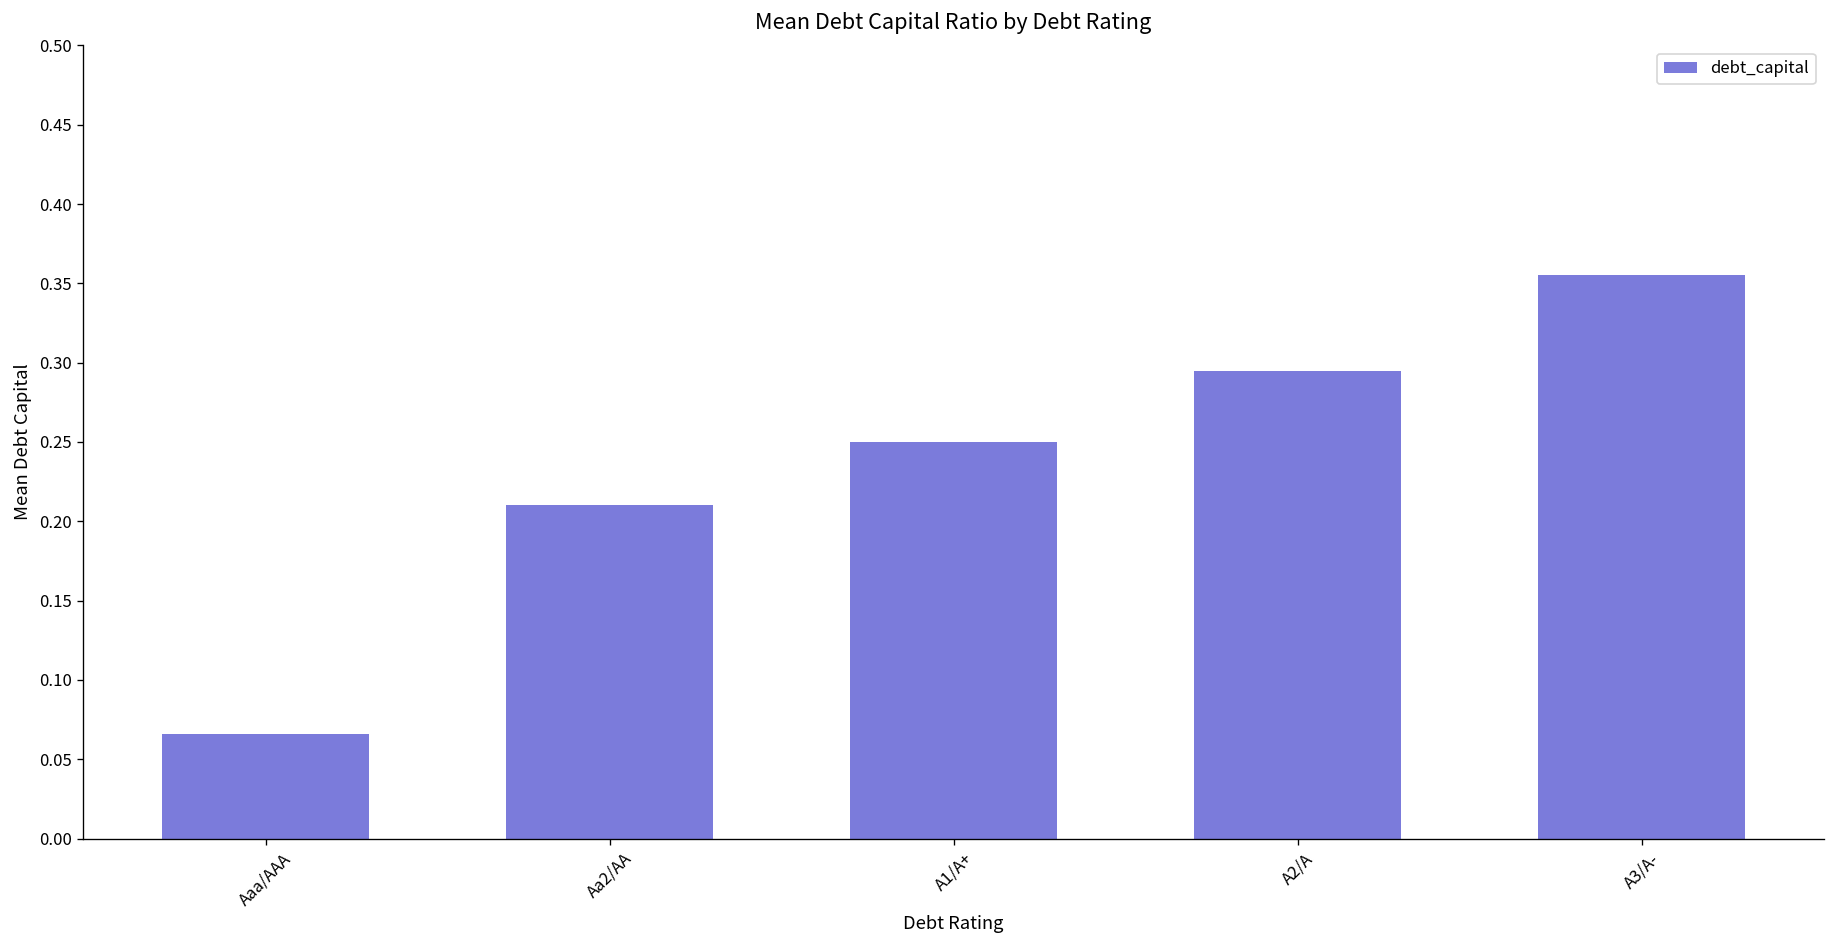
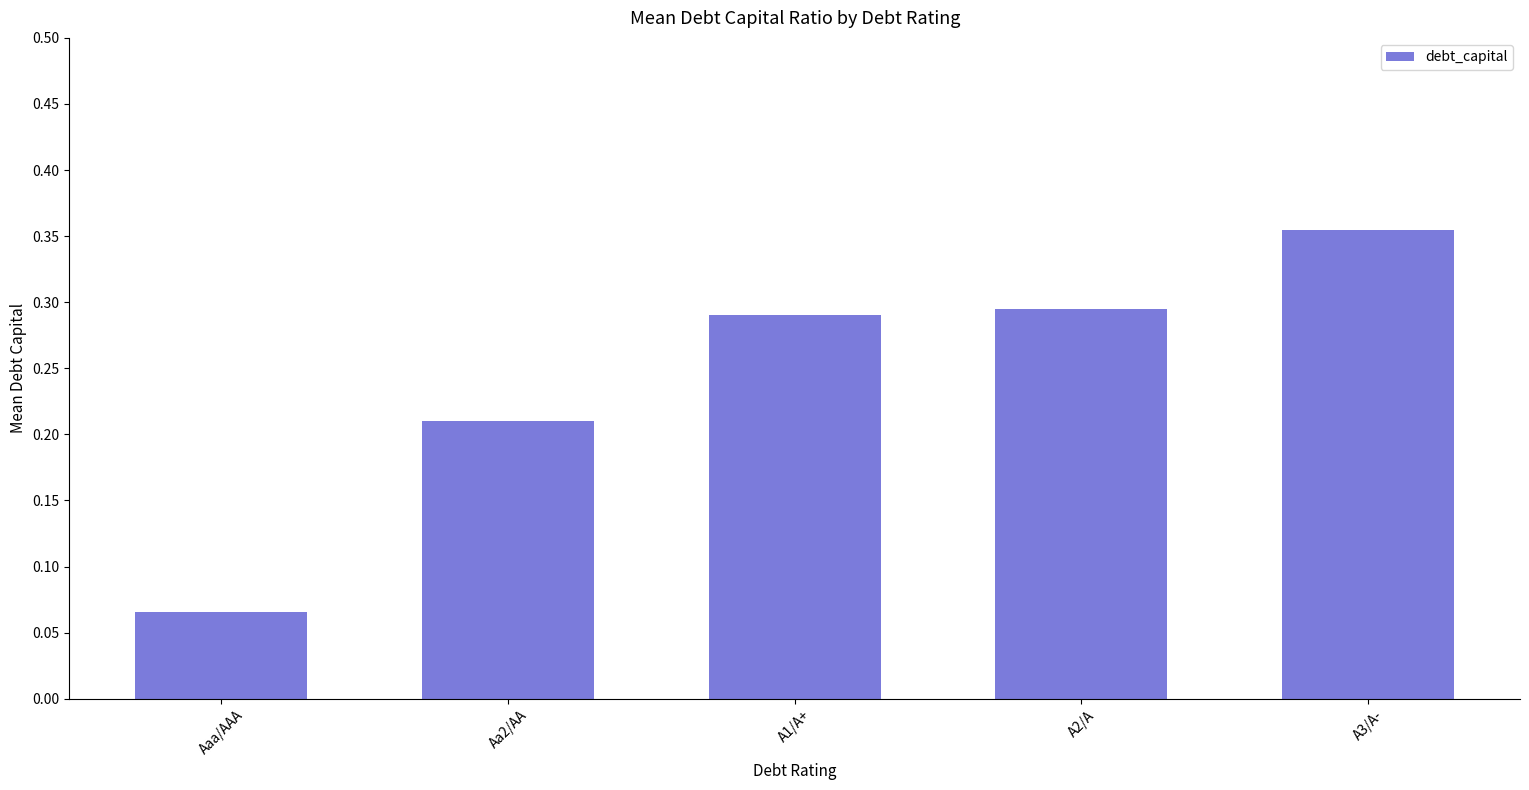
A1/A+: 0.25 -> 0.29
